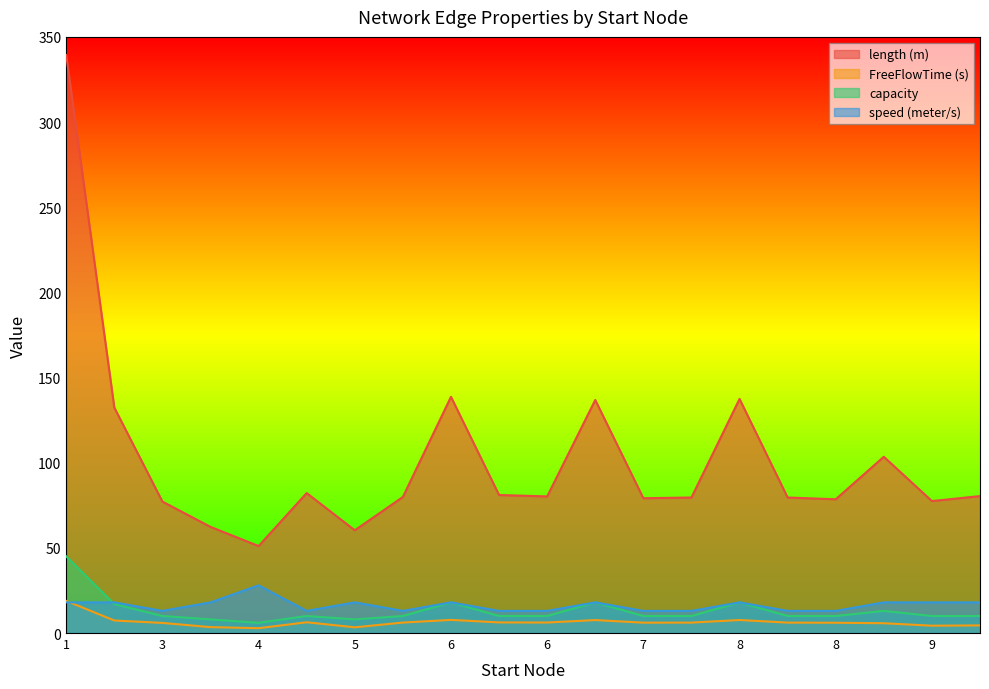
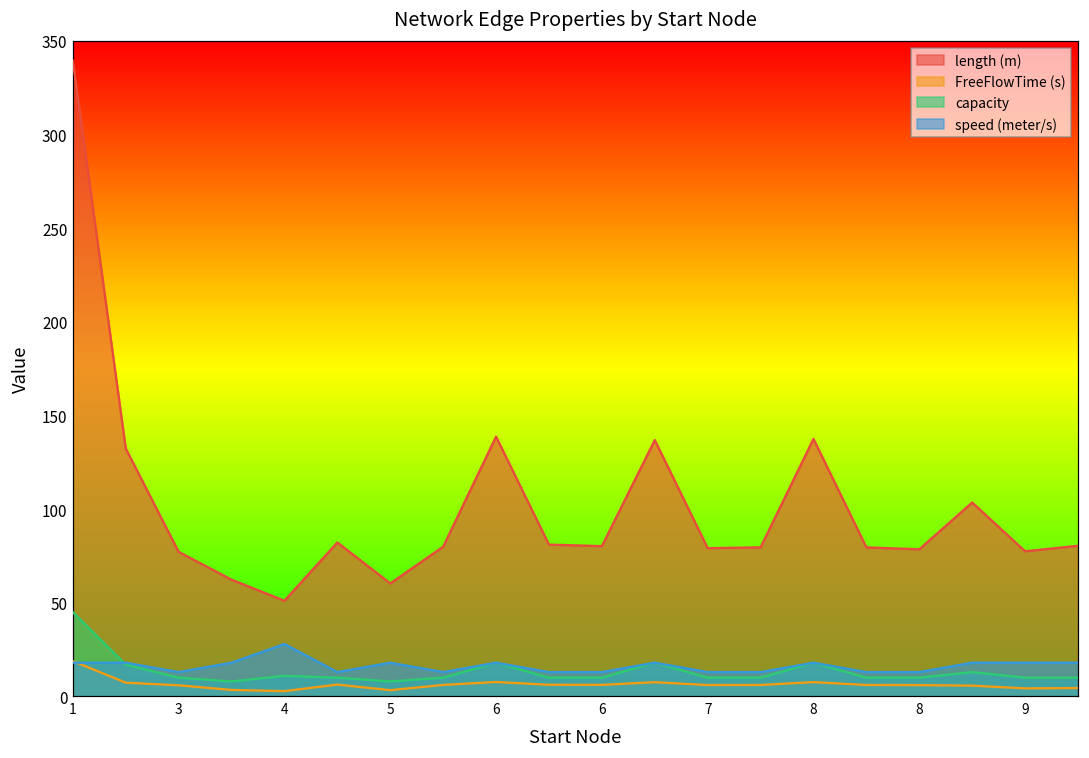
capacity, 4: 6 -> 11
